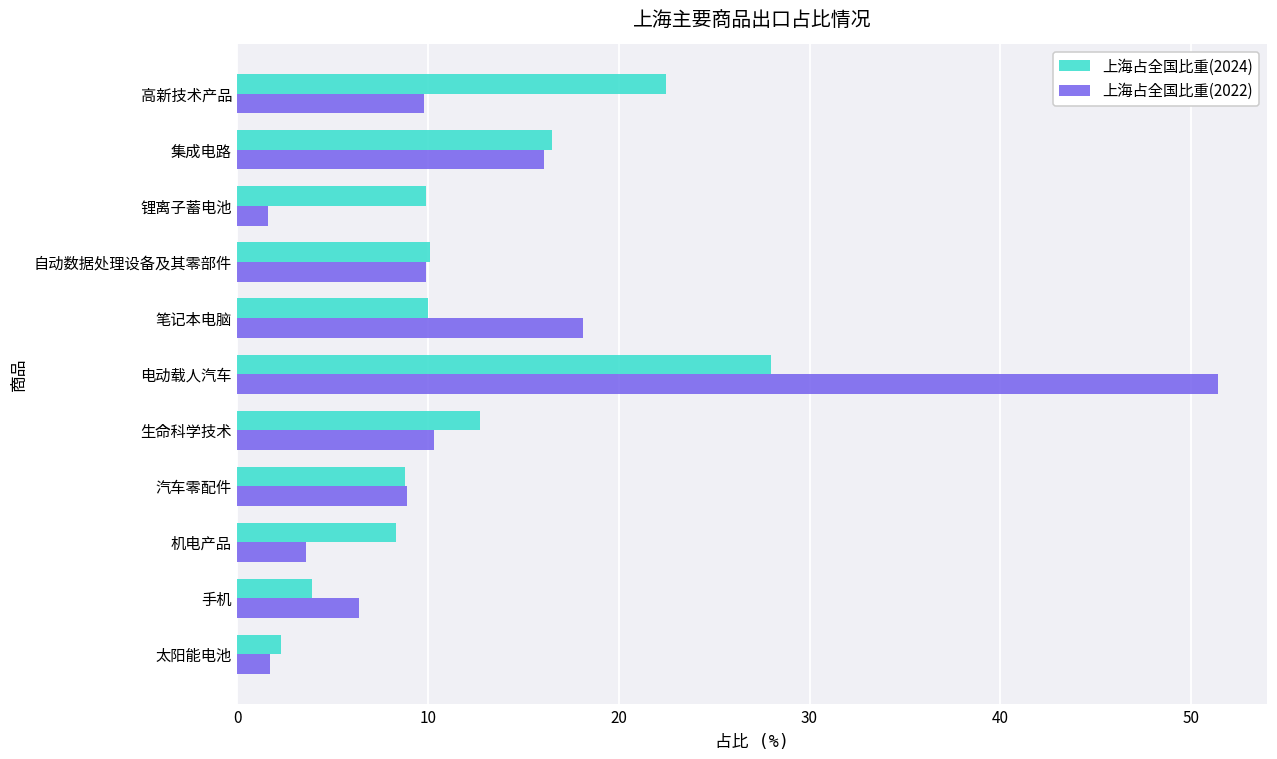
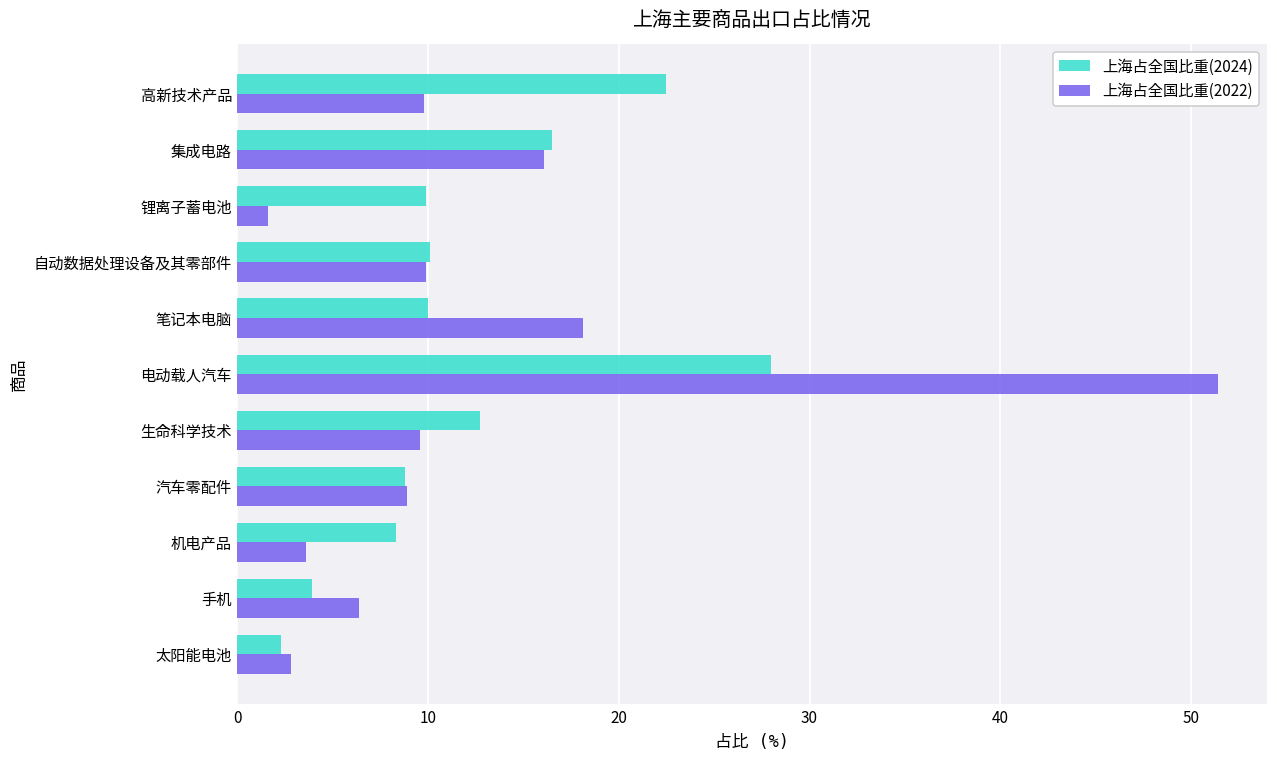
上海占全国比重(2022), 生命科学技术: 10.3 -> 9.6
上海占全国比重(2022), 太阳能电池: 1.7 -> 2.8
